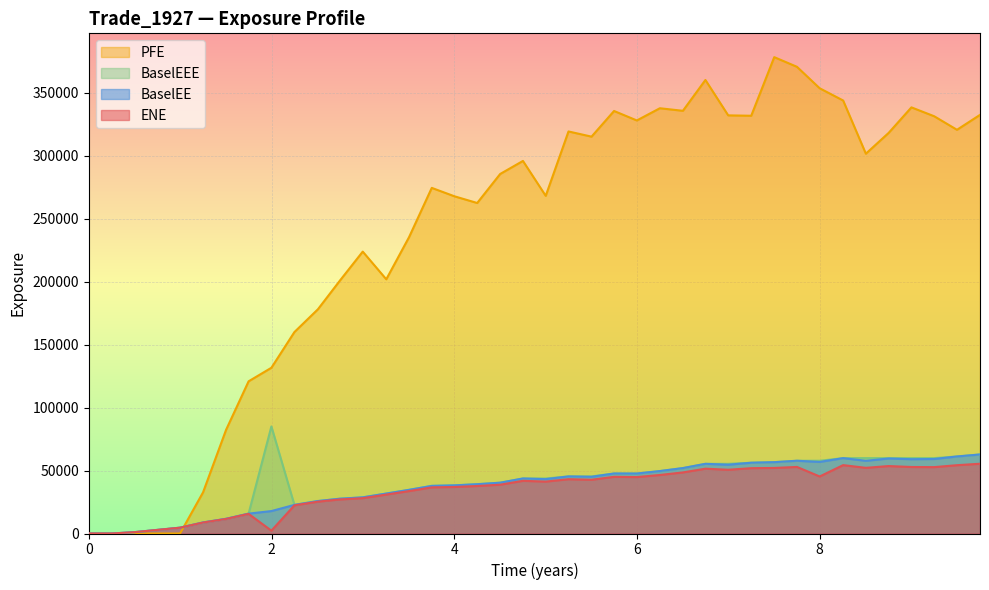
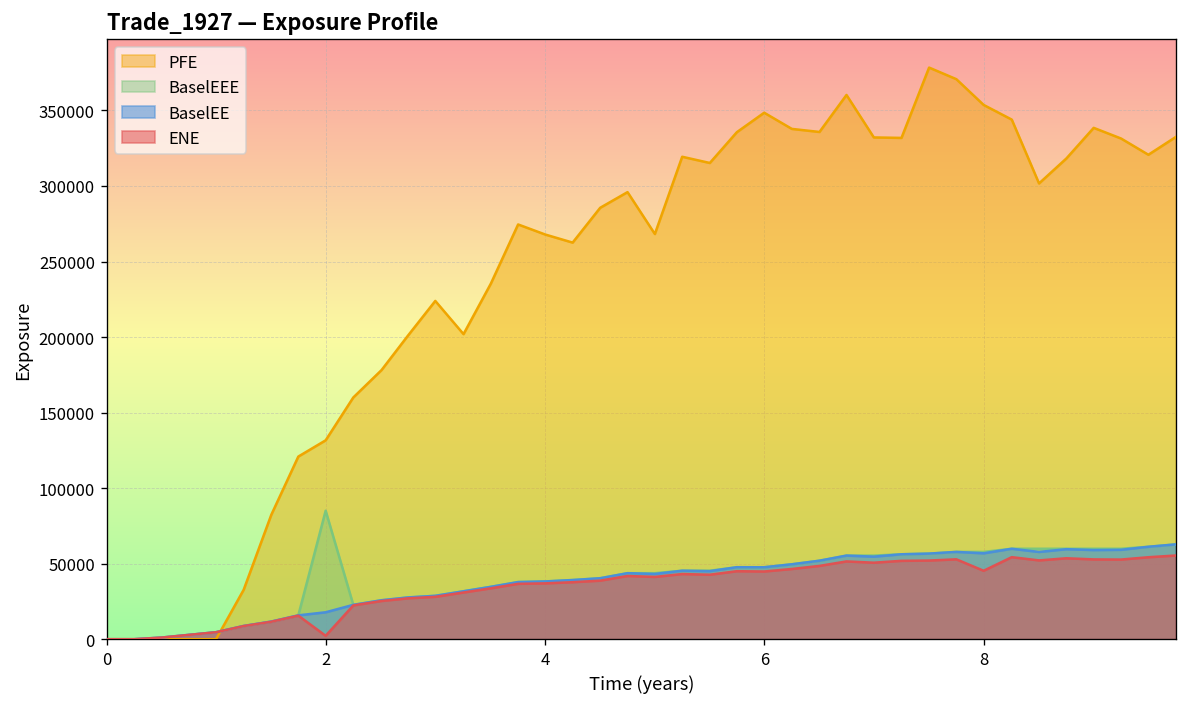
PFE, 6: 328000 -> 349000
